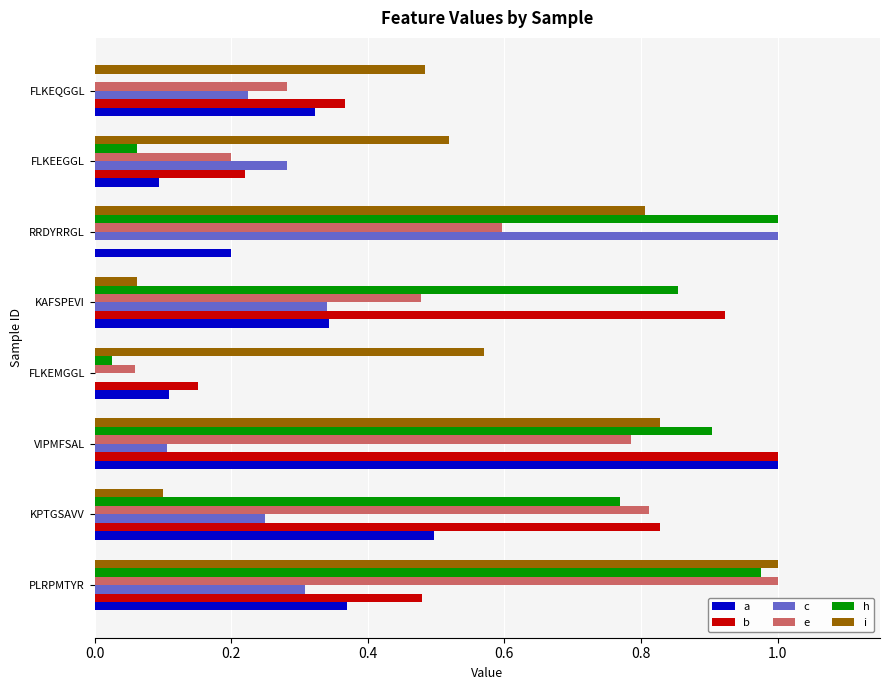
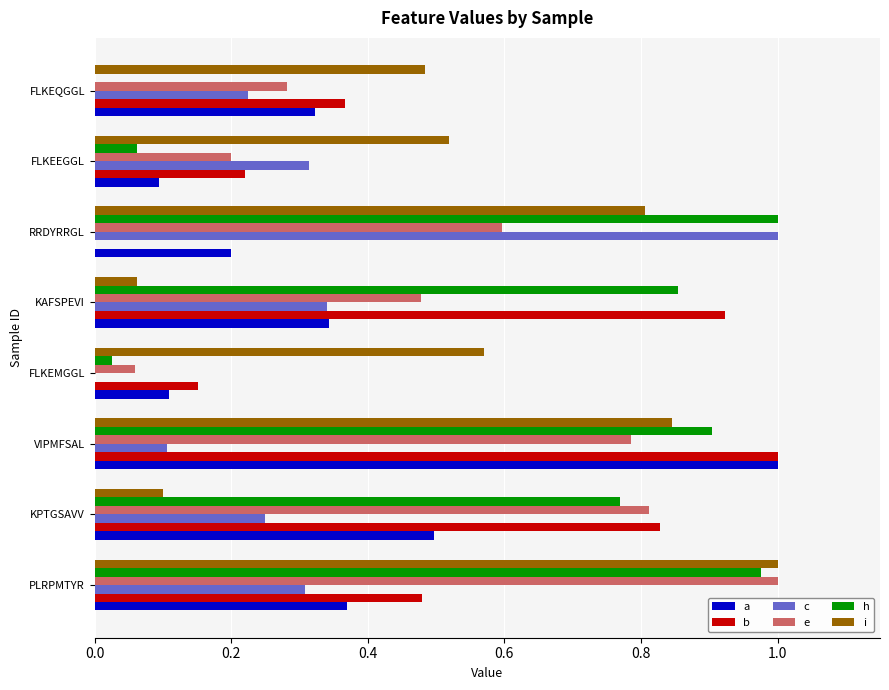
c, FLKEEGGL: 0.28 -> 0.31
i, VIPMFSAL: 0.83 -> 0.85
